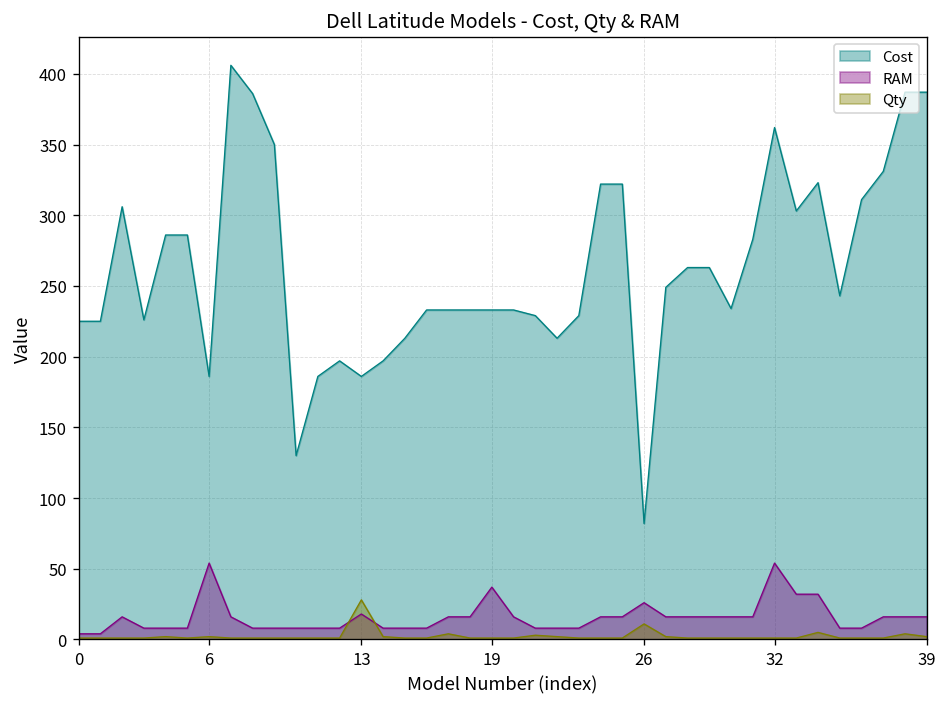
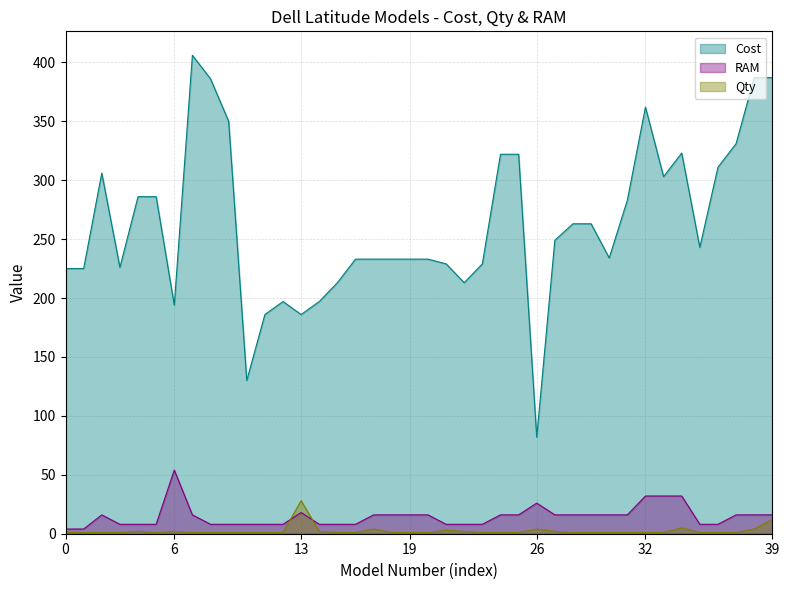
Cost, 6: 186 -> 194
RAM, 19: 37 -> 16
Qty, 26: 11 -> 4
RAM, 32: 54 -> 32
Qty, 39: 2 -> 12
